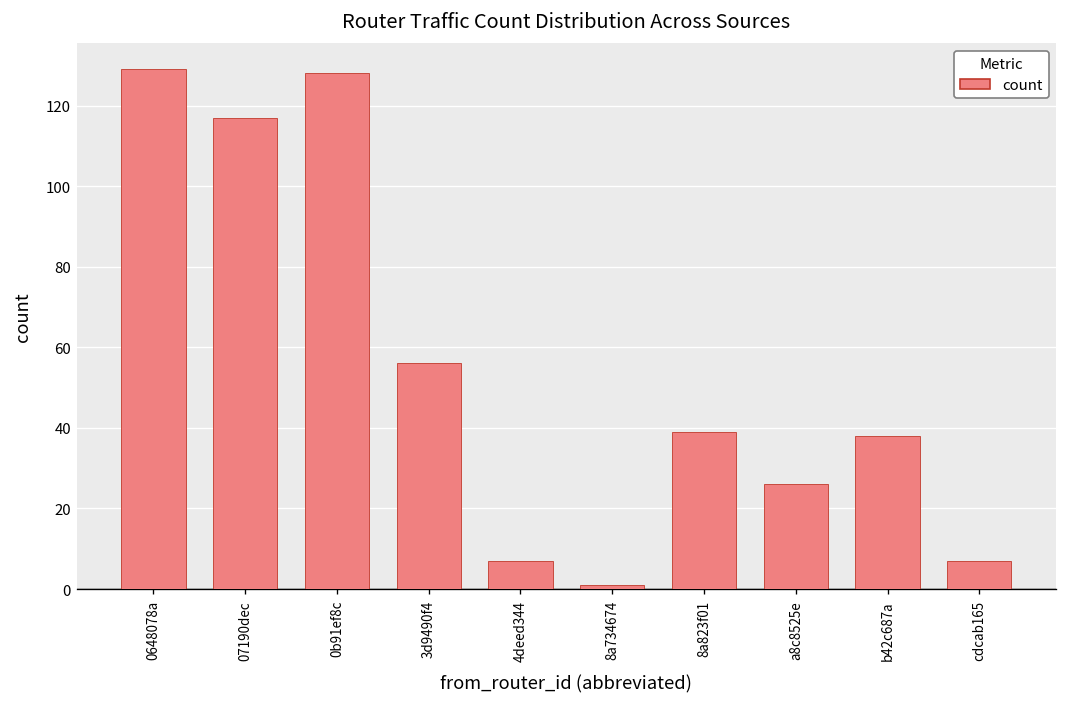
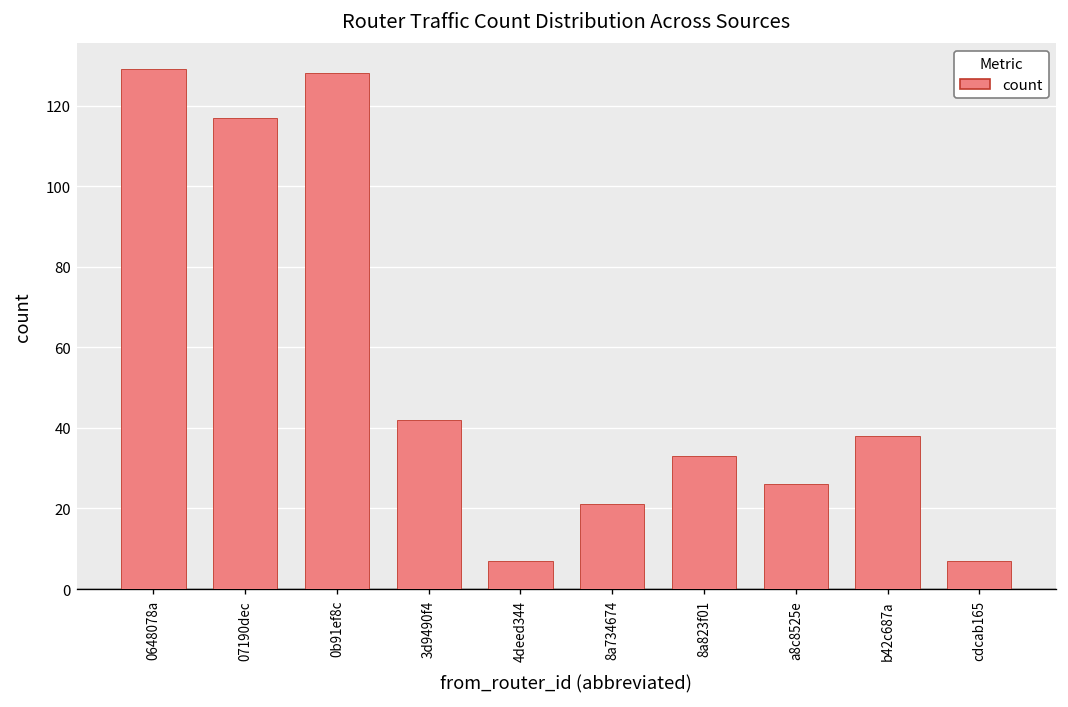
3d9490f4: 56 -> 42
8a734674: 1 -> 21
8a823f01: 39 -> 33
